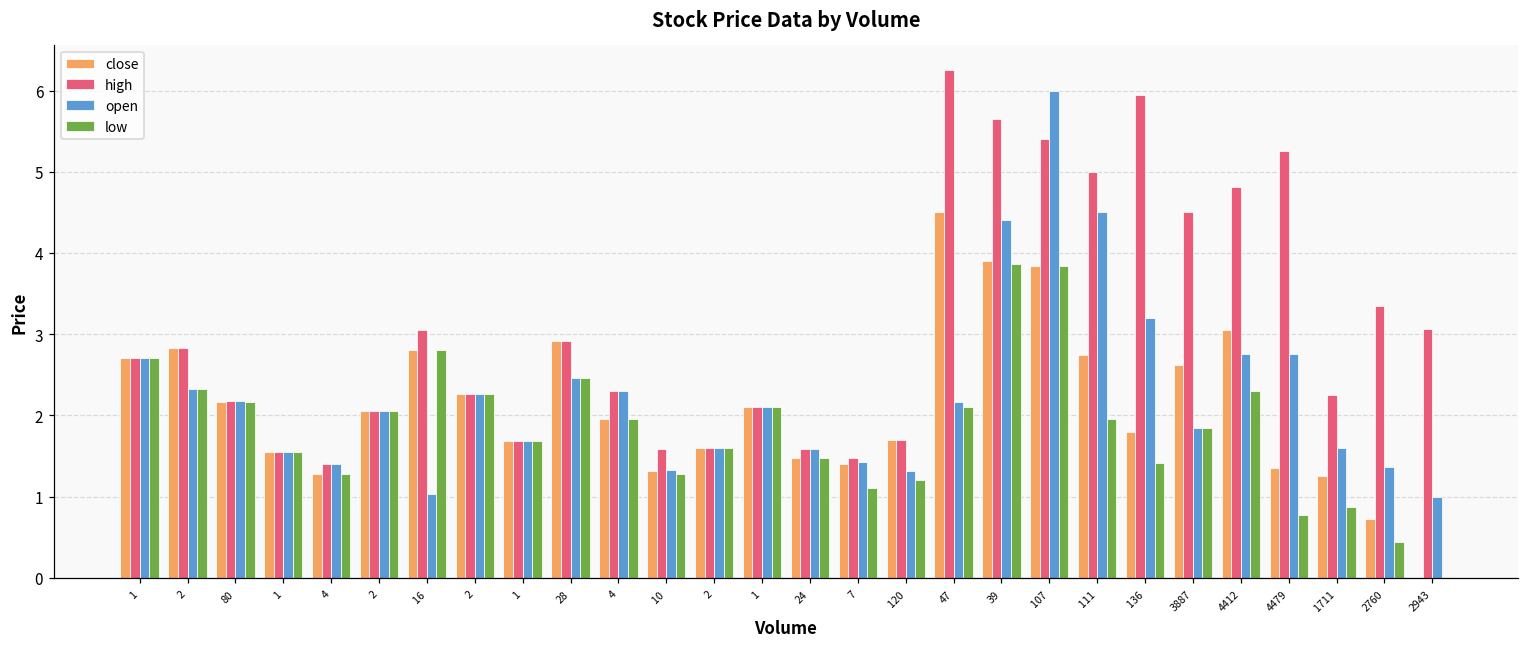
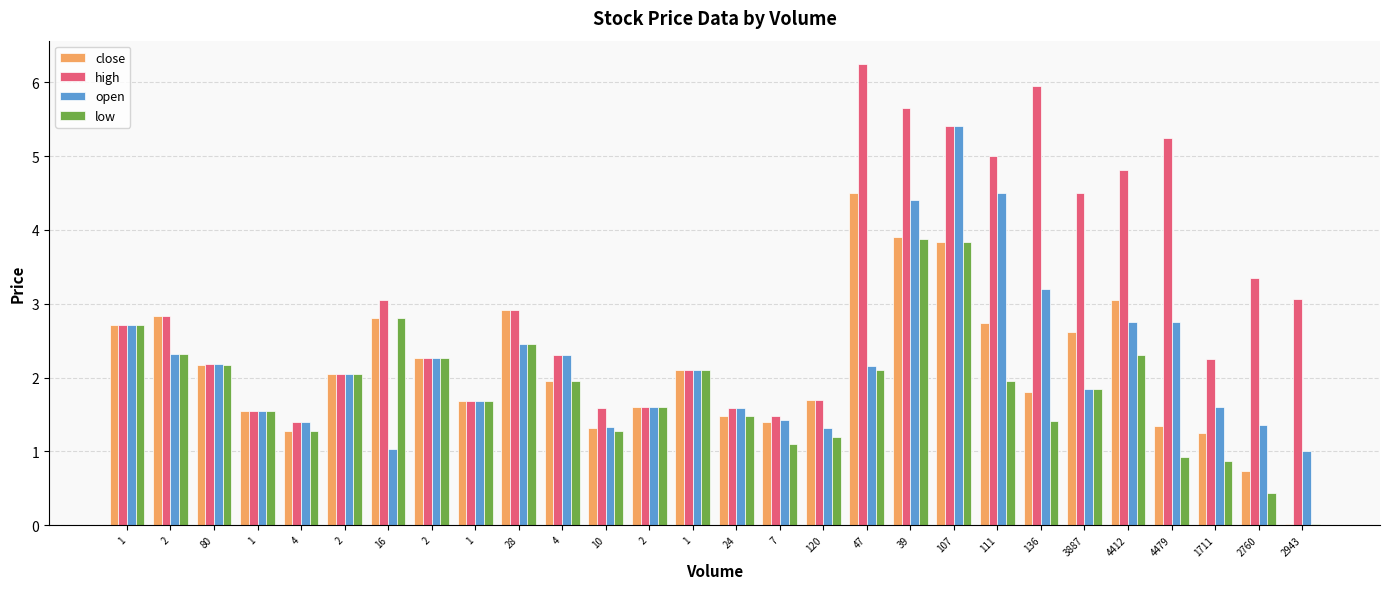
open, 107: 6.0 -> 5.4
low, 4479: 0.8 -> 0.9
